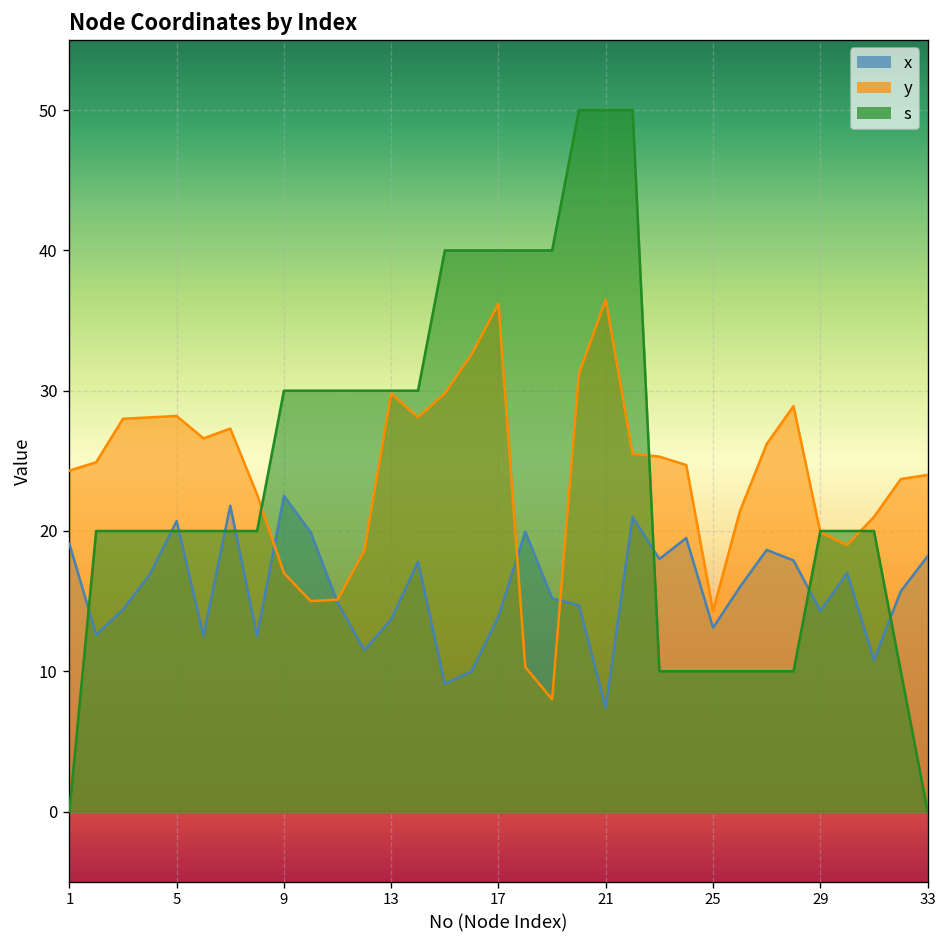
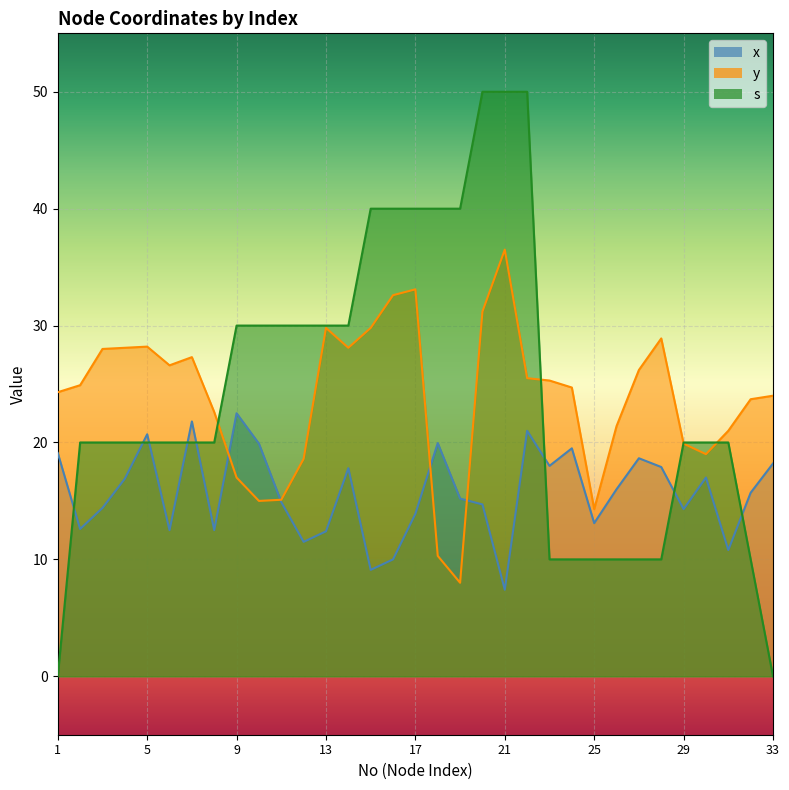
x, 13: 13.7 -> 12.4
y, 17: 36.2 -> 33.1
